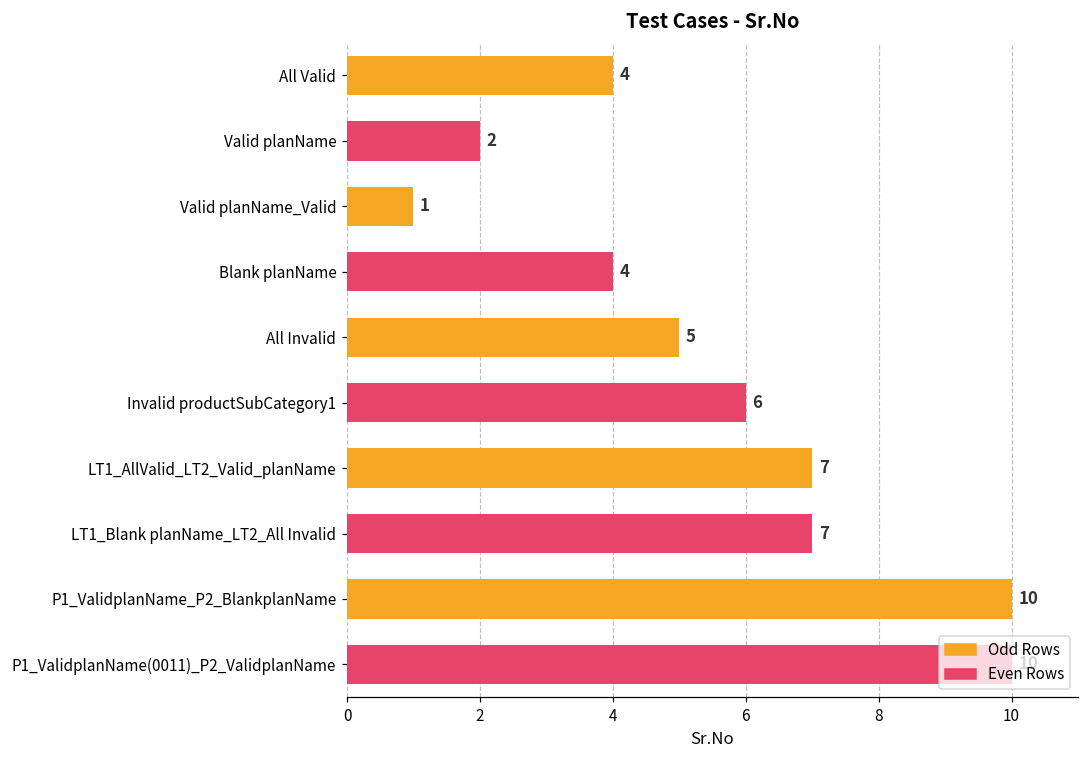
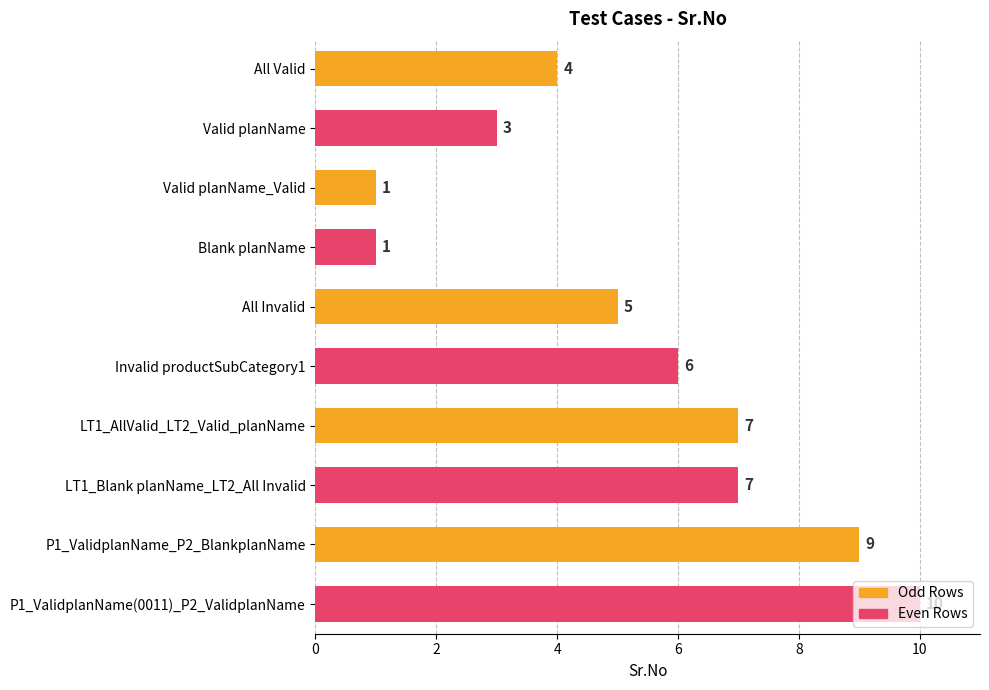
Valid planName: 2 -> 3
Blank planName: 4 -> 1
P1_ValidplanName_P2_BlankplanName: 10 -> 9
